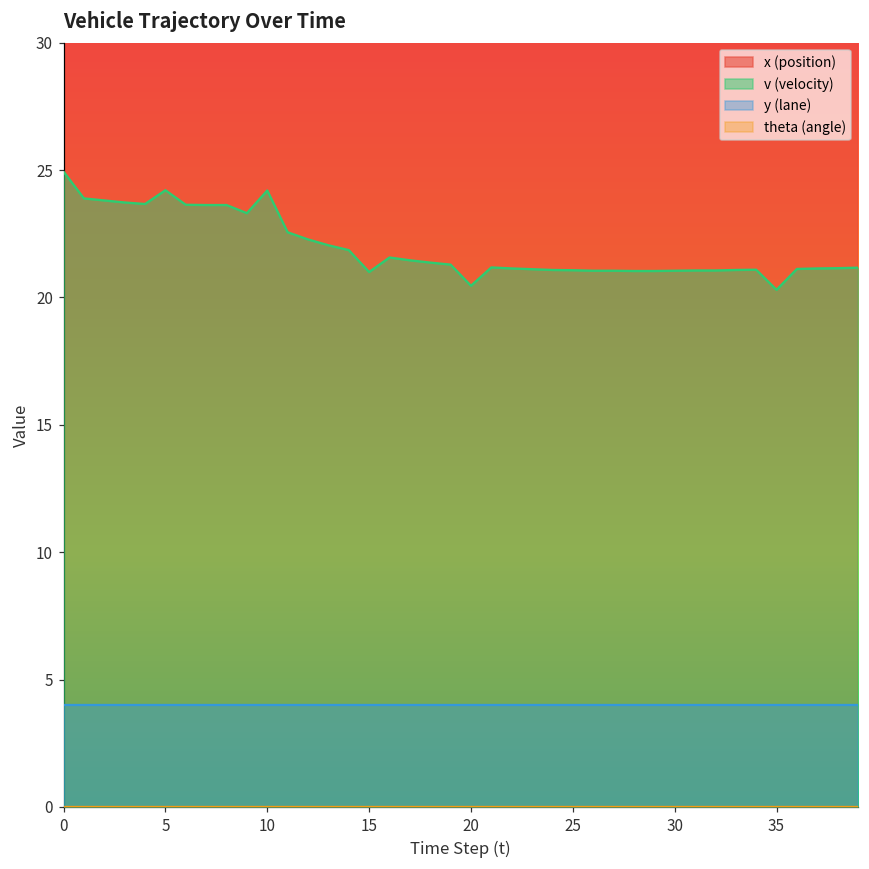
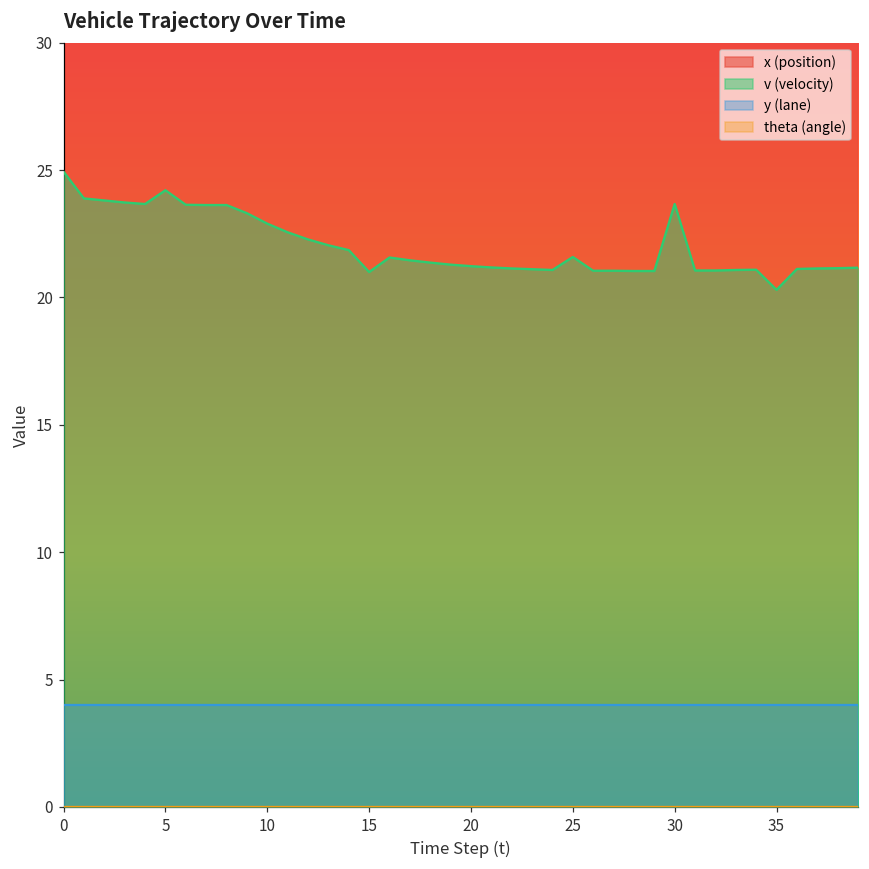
v (velocity), 10: 24.2 -> 22.9
v (velocity), 20: 20.5 -> 21.2
v (velocity), 25: 21.1 -> 21.6
v (velocity), 30: 21.1 -> 23.7
